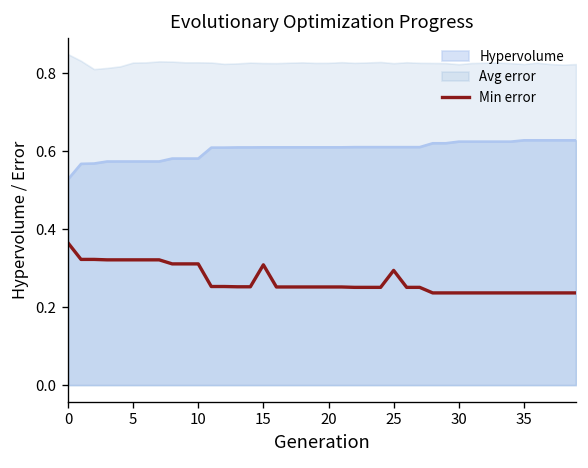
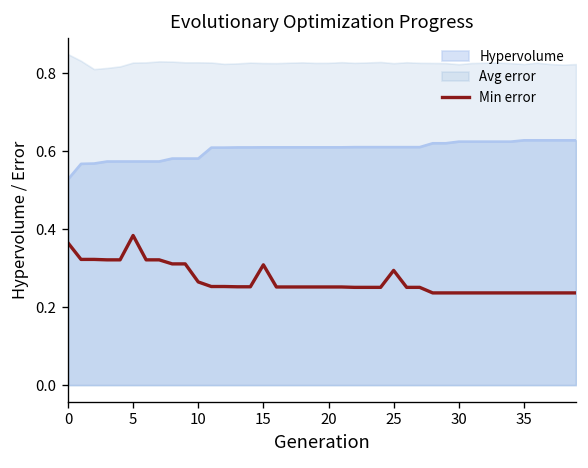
Min error, 5: 0.32 -> 0.38
Min error, 10: 0.31 -> 0.26
